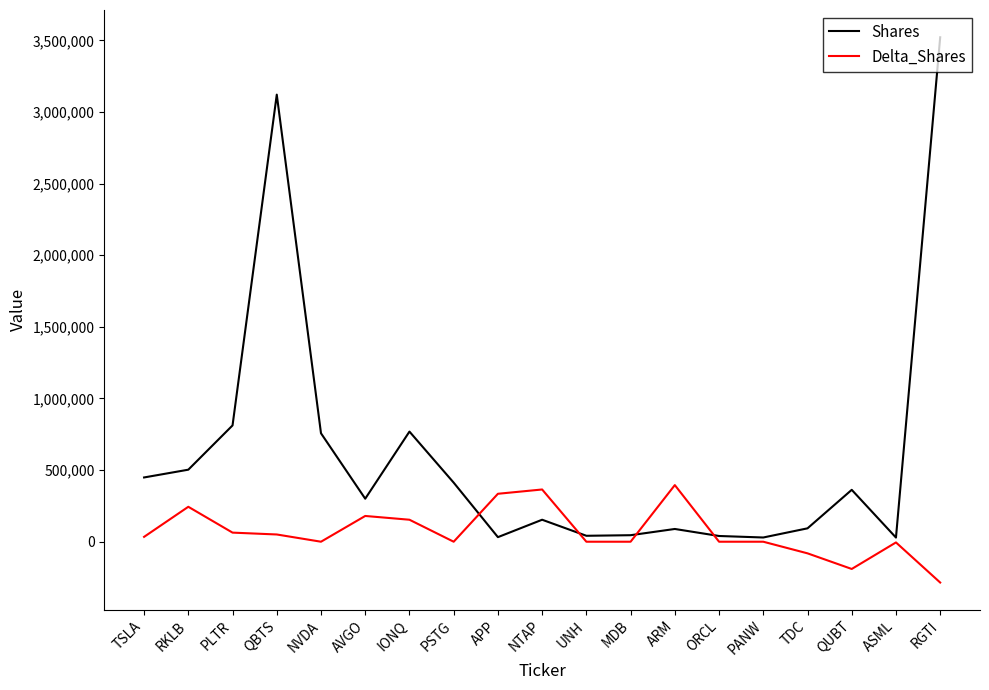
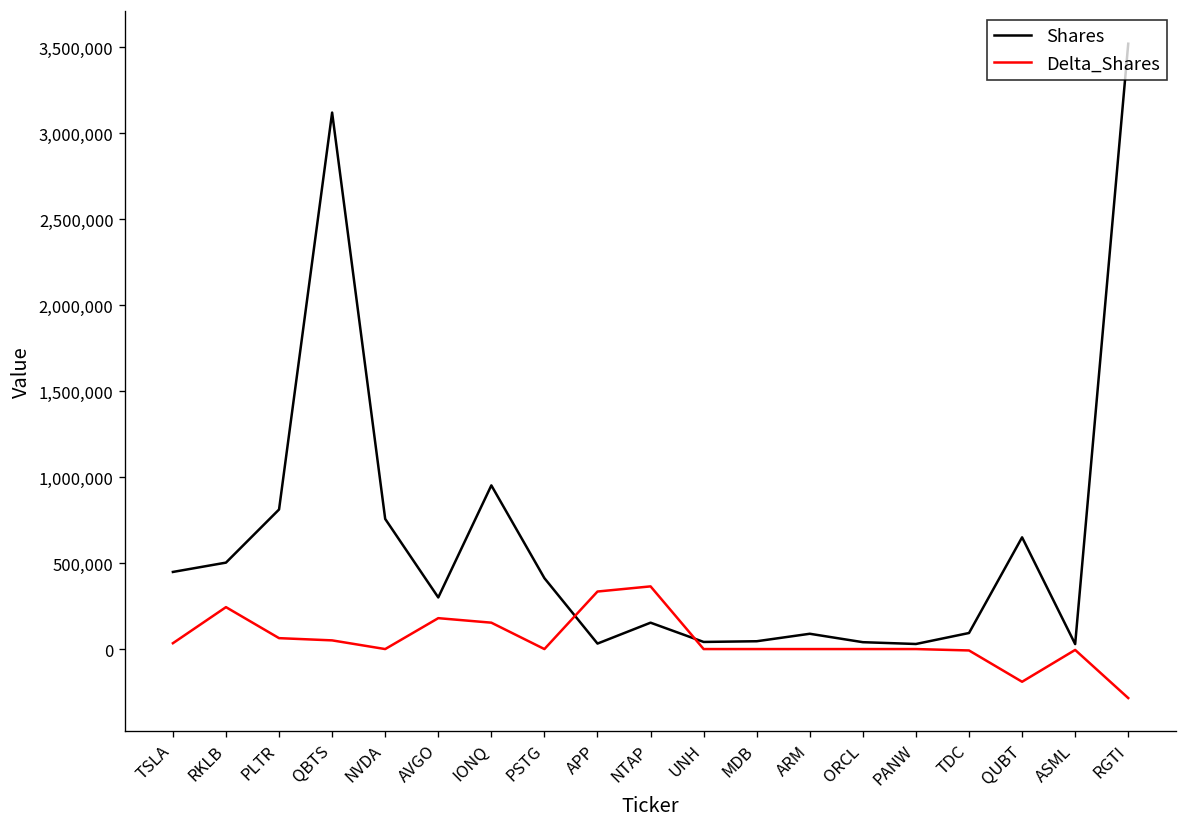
Shares, IONQ: 770,000 -> 950,000
Delta_Shares, ARM: 400,000 -> 0
Delta_Shares, TDC: -80,000 -> -10,000
Shares, QUBT: 360,000 -> 650,000
